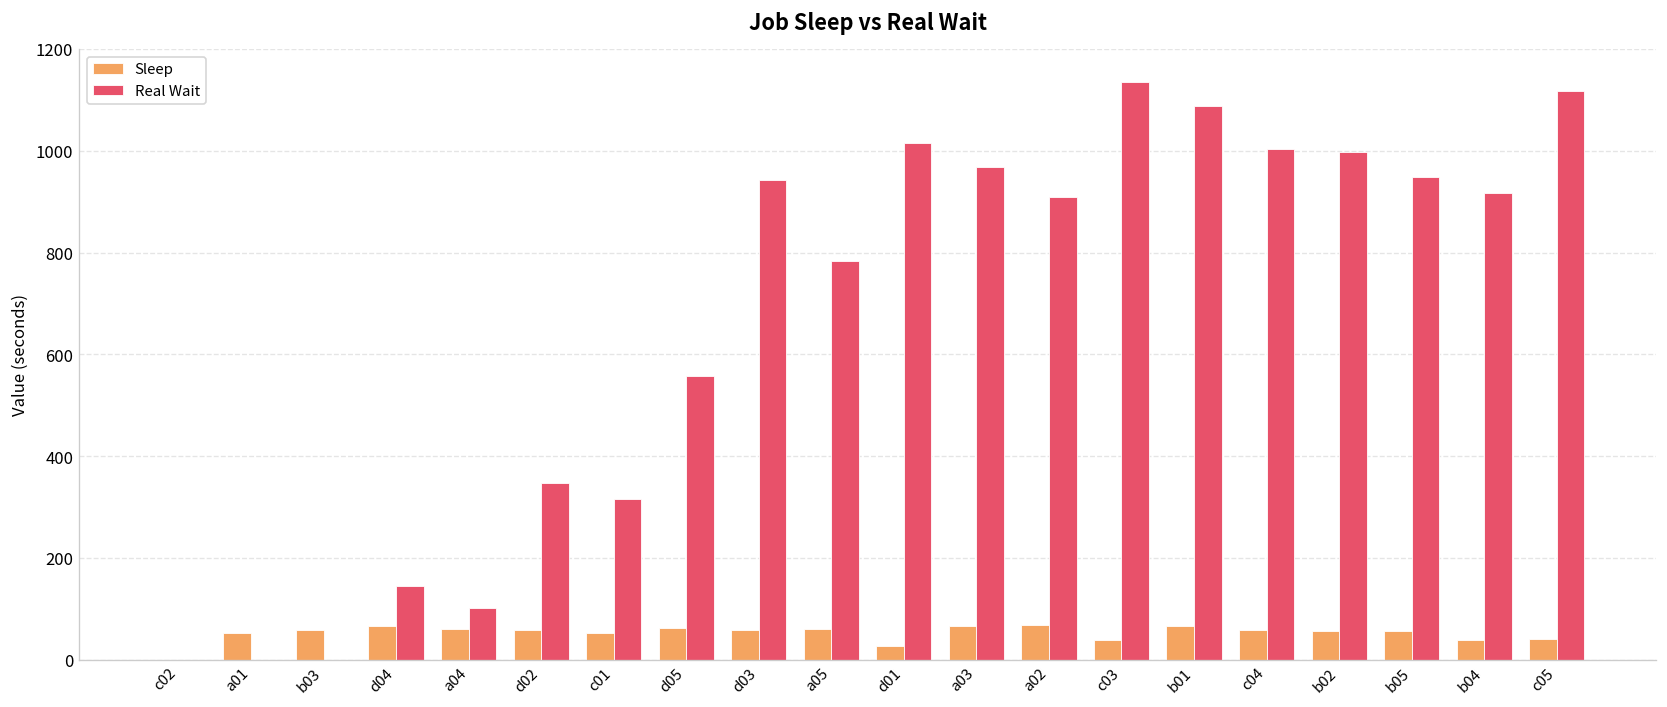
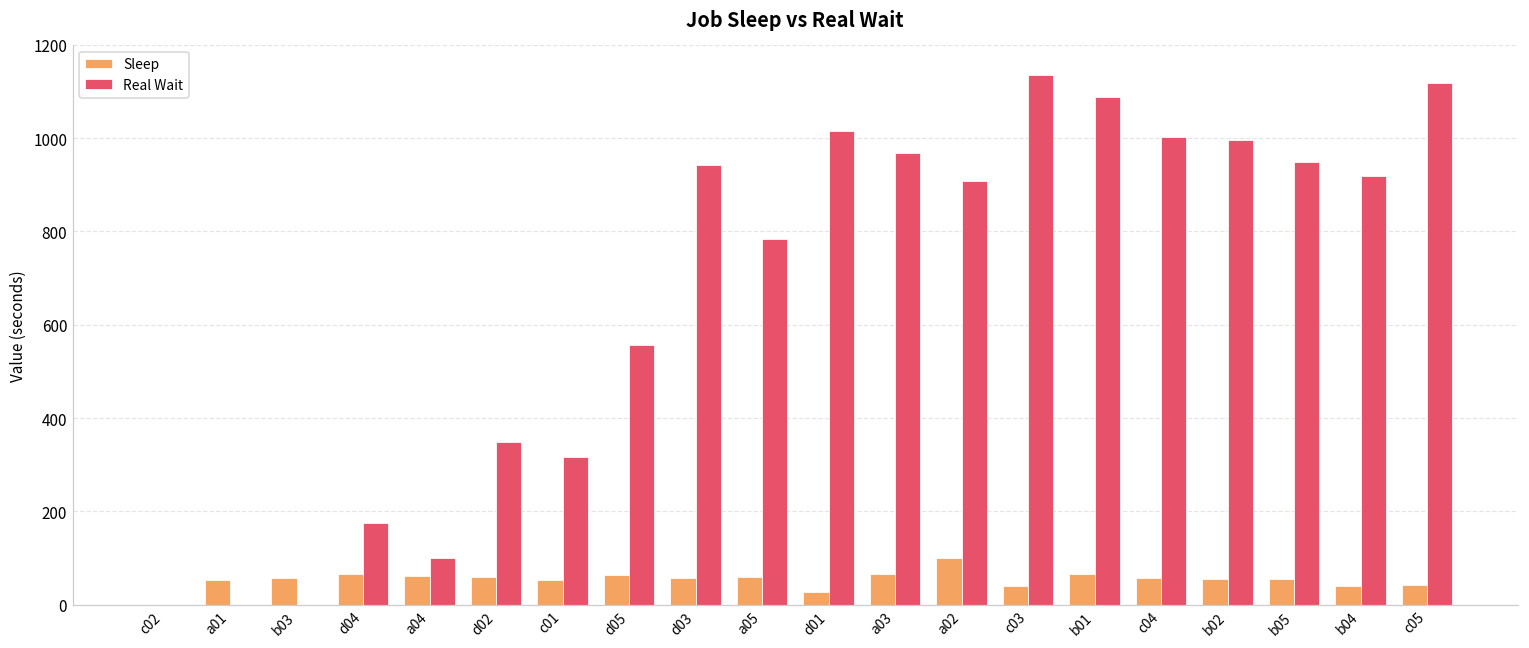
Real Wait, d04: 150 -> 170
Sleep, a02: 70 -> 100
